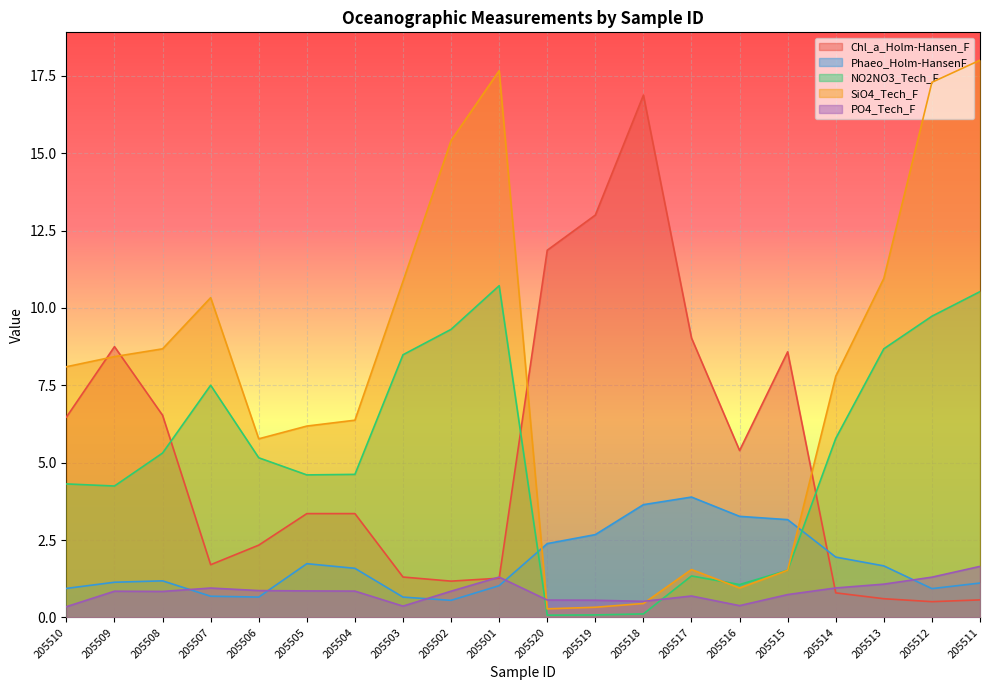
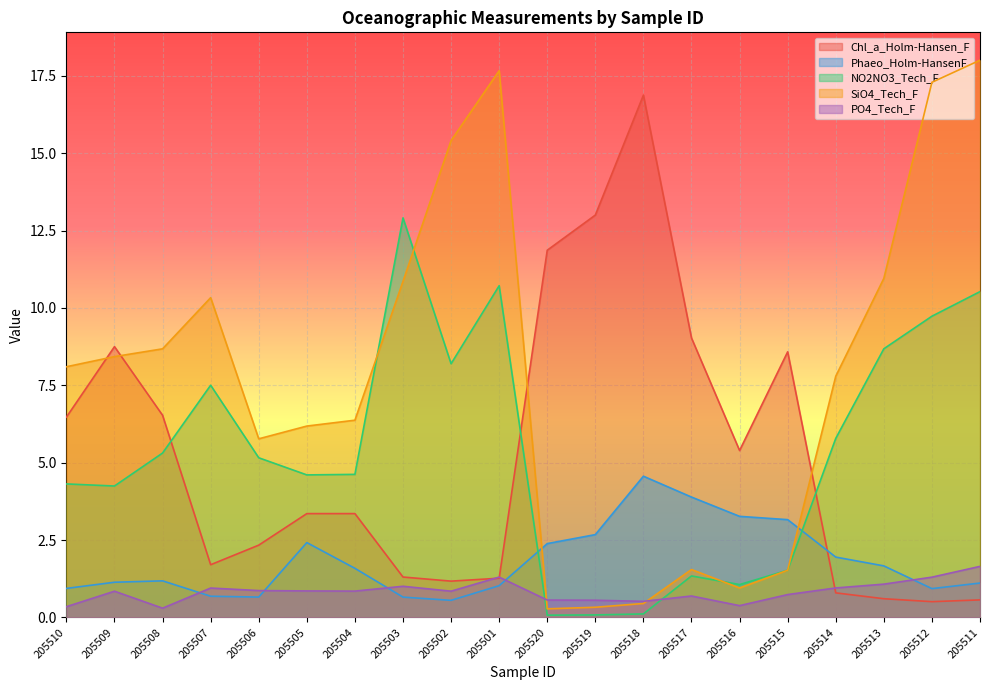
PO4_Tech_F, 205508: 0.8 -> 0.3
Phaeo_Holm-HansenF, 205505: 1.7 -> 2.4
NO2NO3_Tech_F, 205503: 8.5 -> 12.9
PO4_Tech_F, 205503: 0.4 -> 1.0
NO2NO3_Tech_F, 205502: 9.3 -> 8.2
Phaeo_Holm-HansenF, 205518: 3.6 -> 4.6
